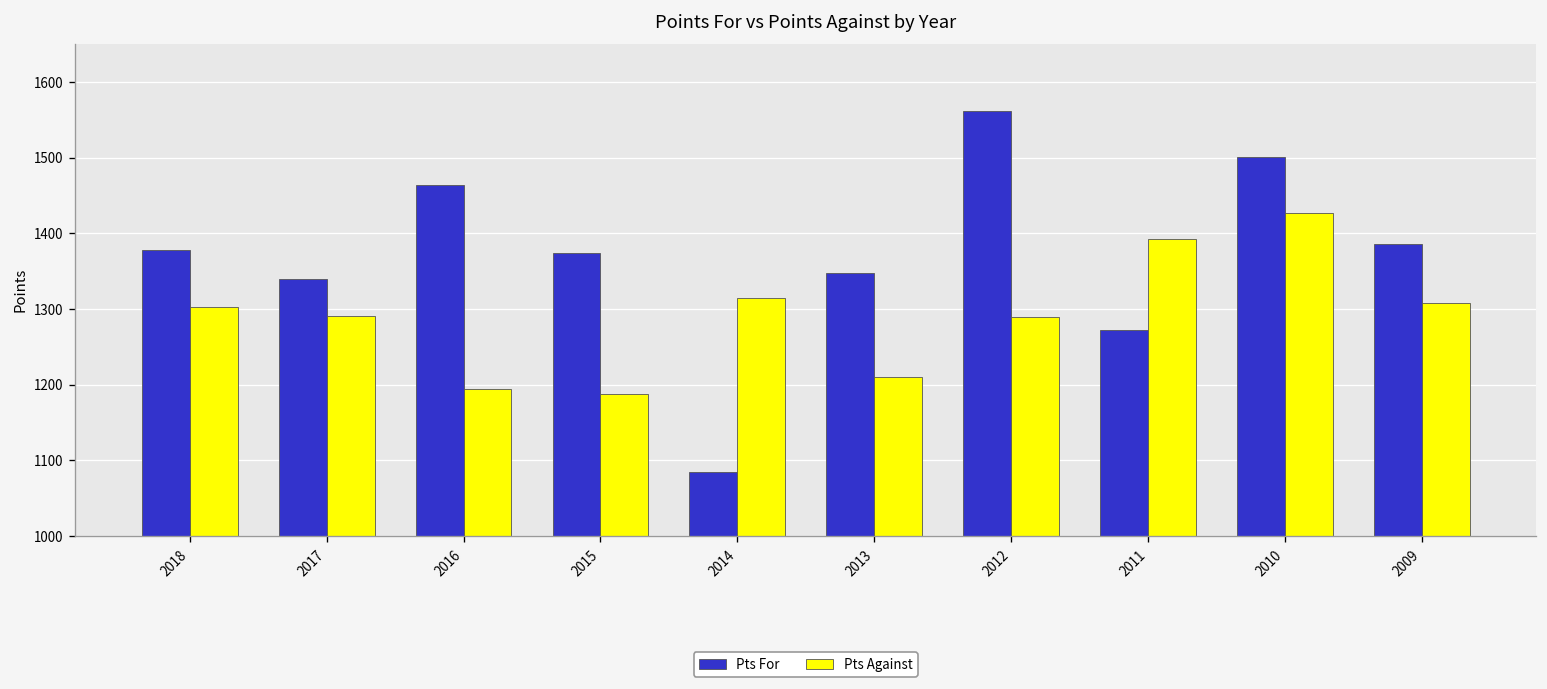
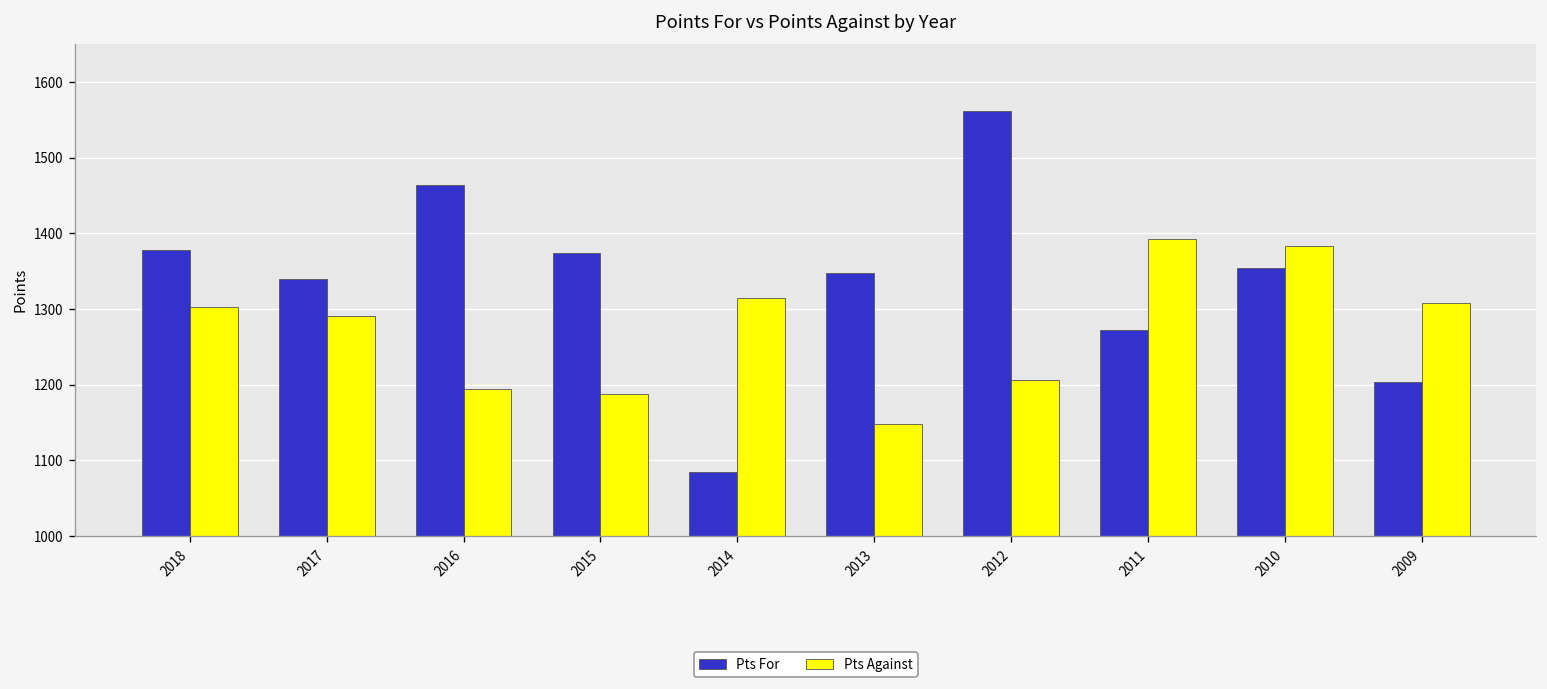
Pts Against, 2013: 1210 -> 1150
Pts Against, 2012: 1290 -> 1210
Pts For, 2010: 1500 -> 1350
Pts Against, 2010: 1430 -> 1380
Pts For, 2009: 1390 -> 1200
